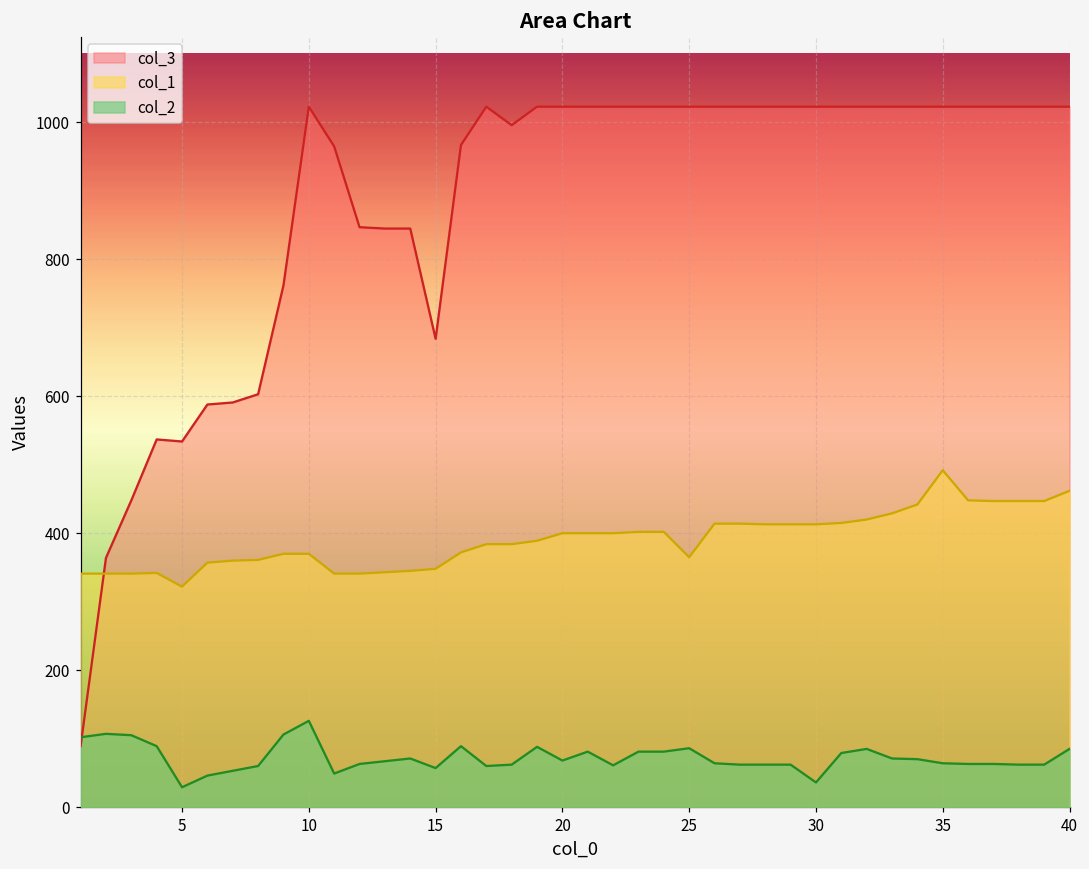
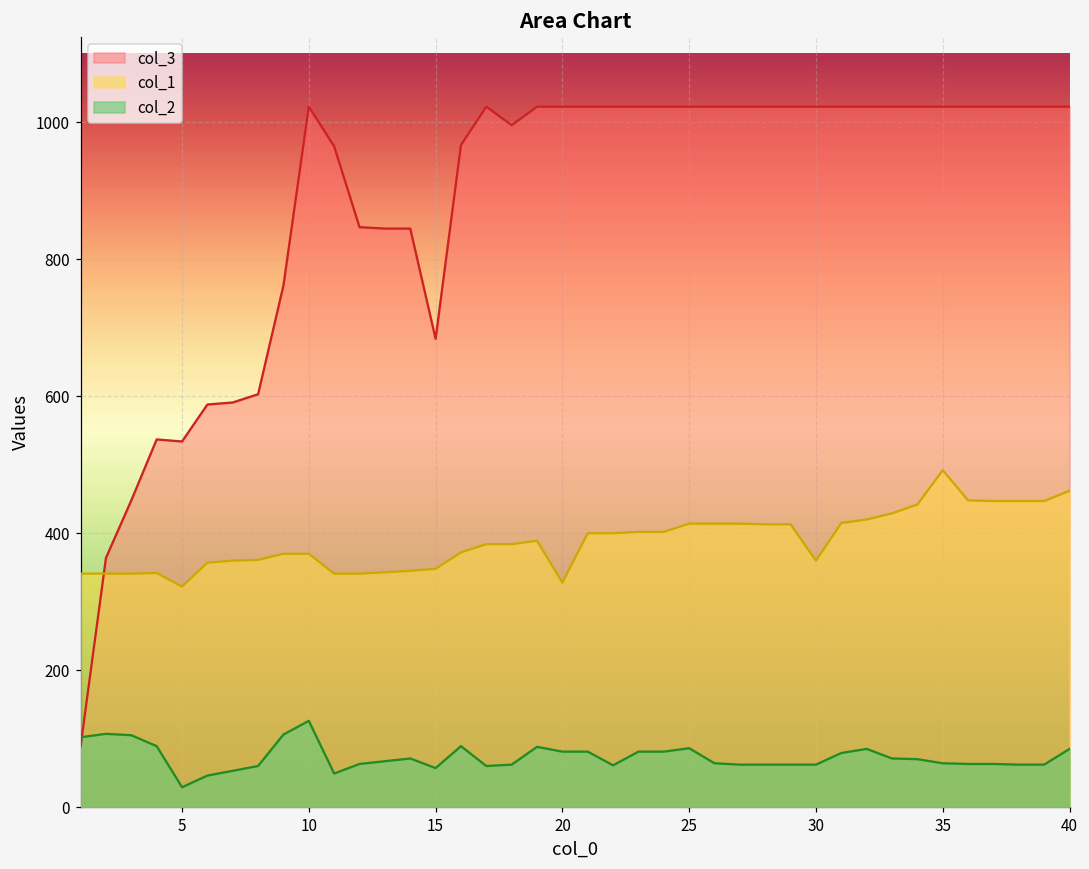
col_1, 20: 400 -> 330
col_2, 20: 70 -> 80
col_1, 25: 370 -> 410
col_1, 30: 410 -> 360
col_2, 30: 40 -> 60
